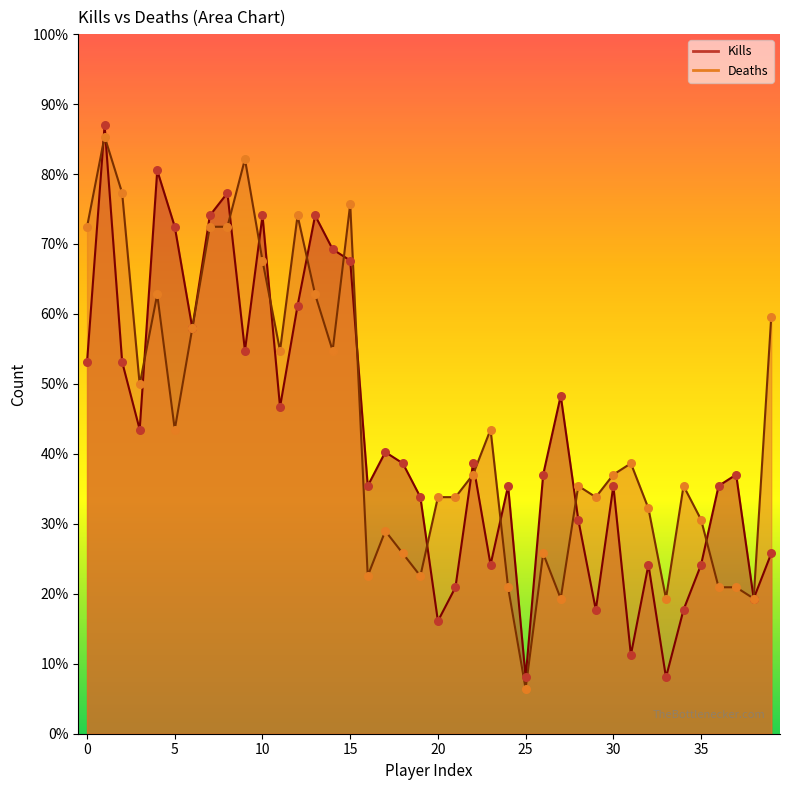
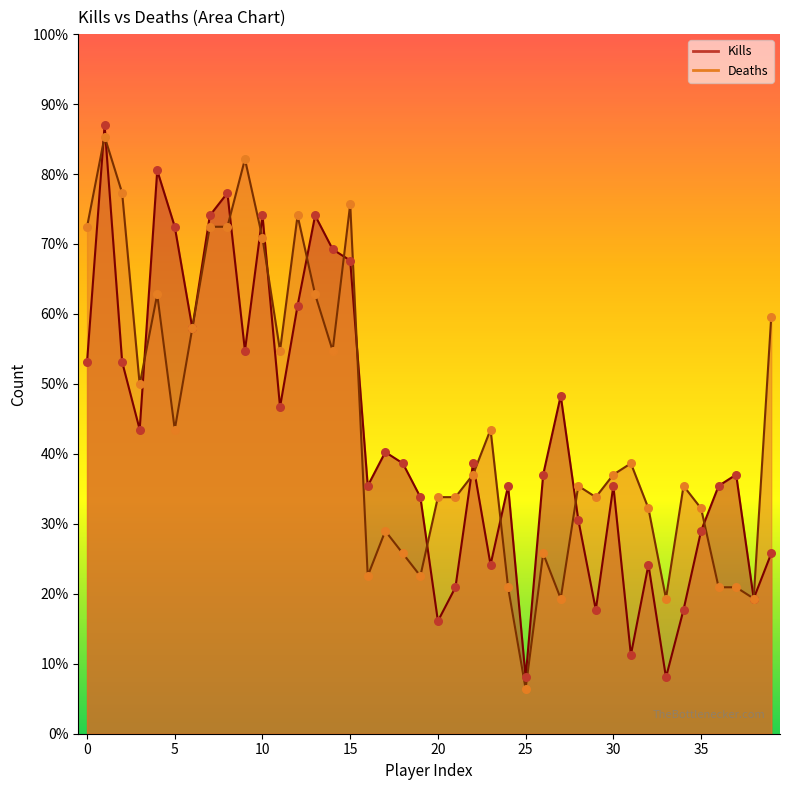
Deaths, 10: 68% -> 71%
Kills, 35: 24% -> 29%
Deaths, 35: 31% -> 32%
